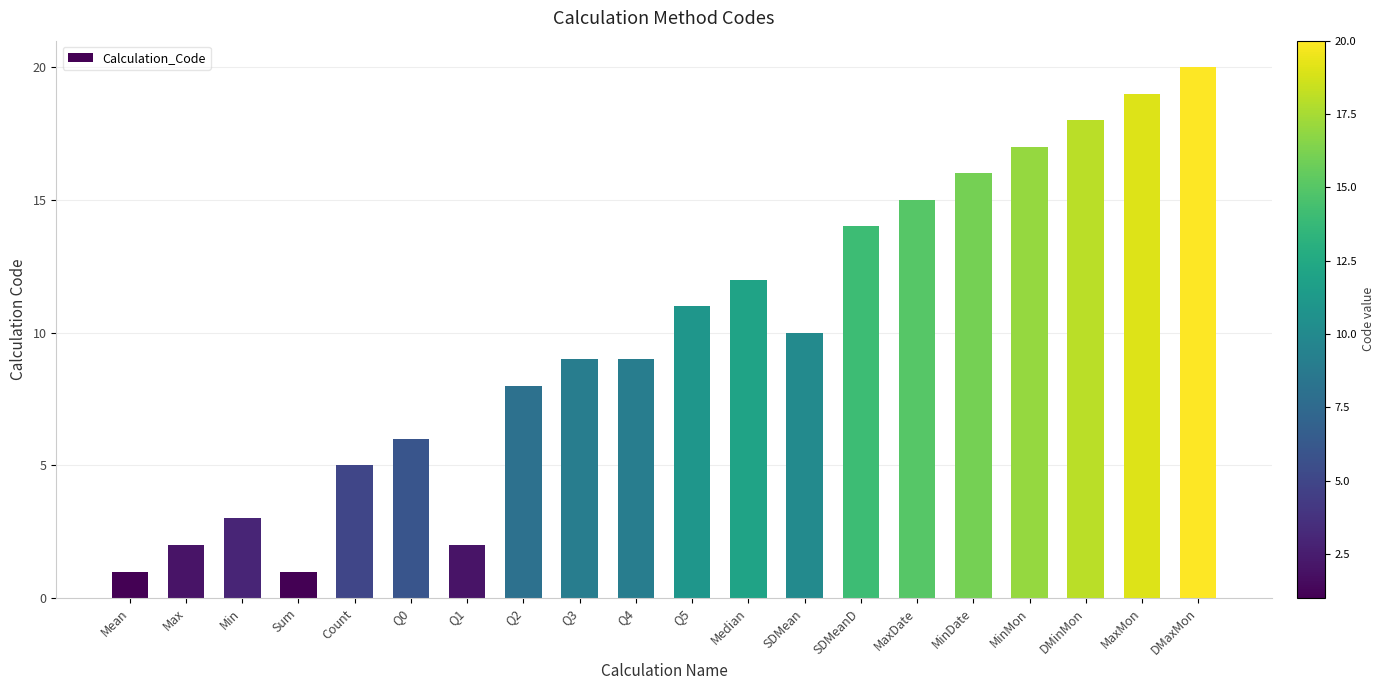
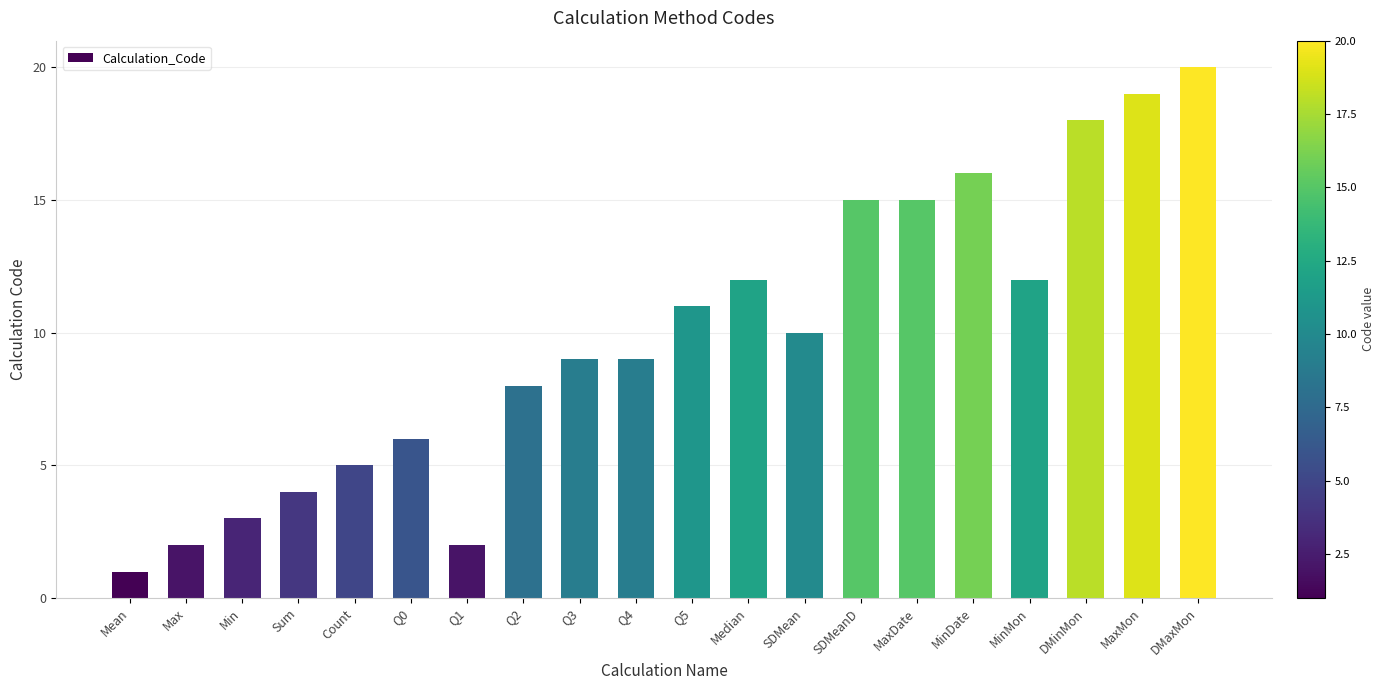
Sum: 1 -> 4
SDMeanD: 14 -> 15
MinMon: 17 -> 12
